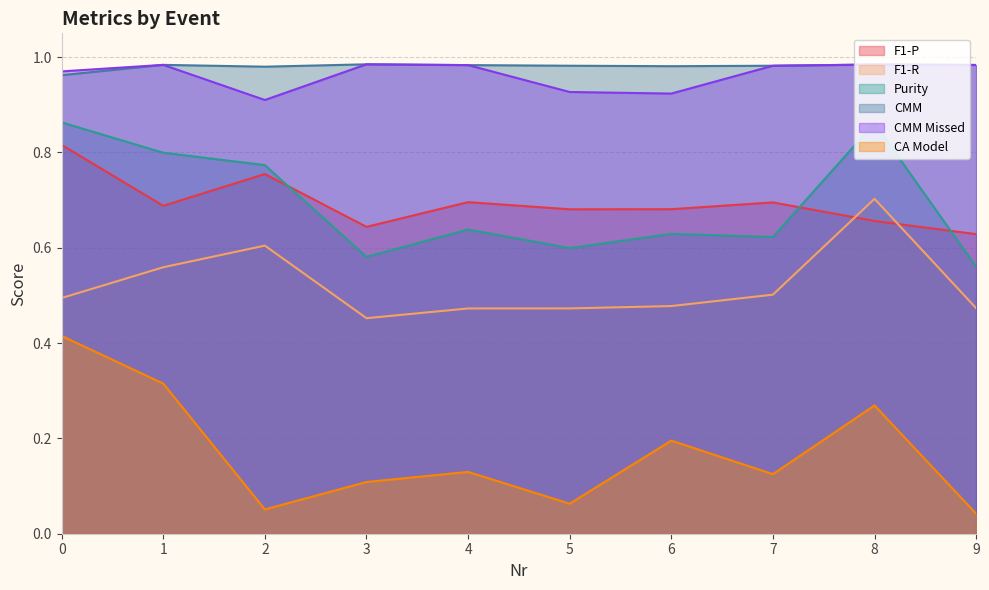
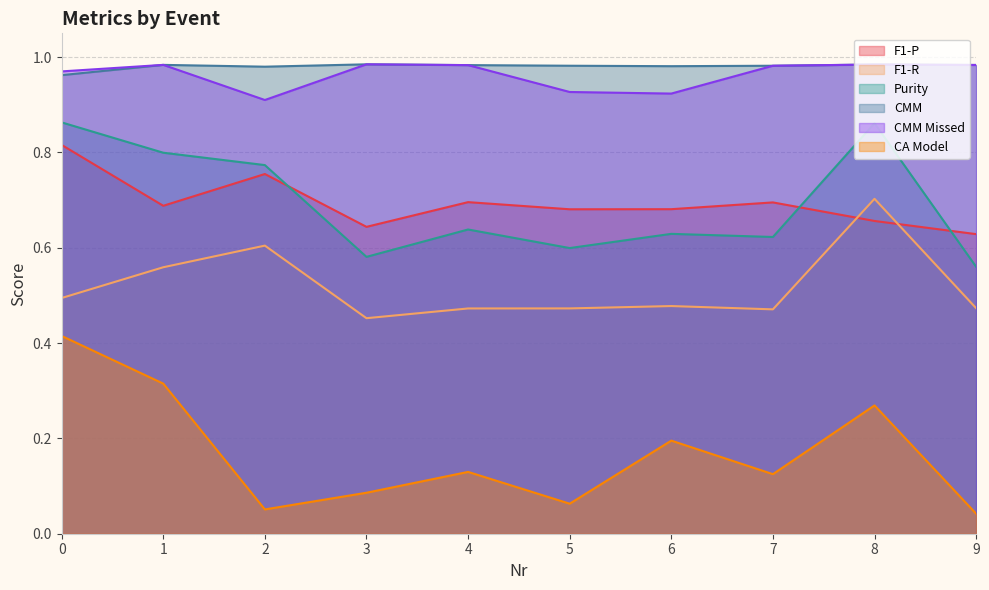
CA Model, 3: 0.11 -> 0.09
F1-R, 7: 0.50 -> 0.47
